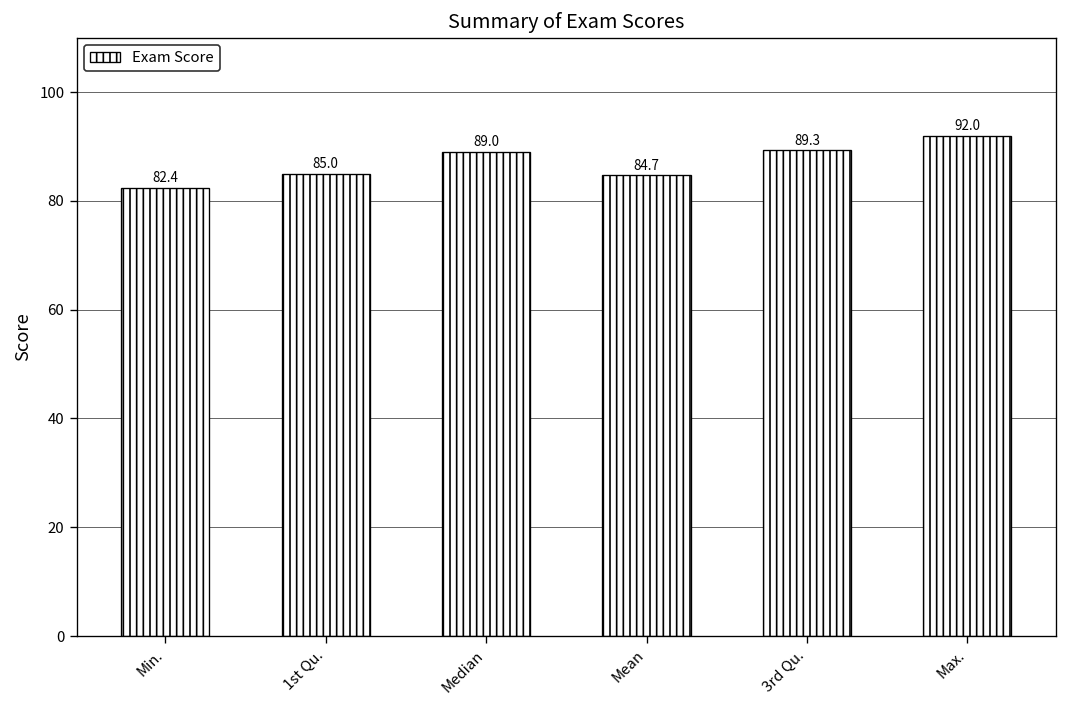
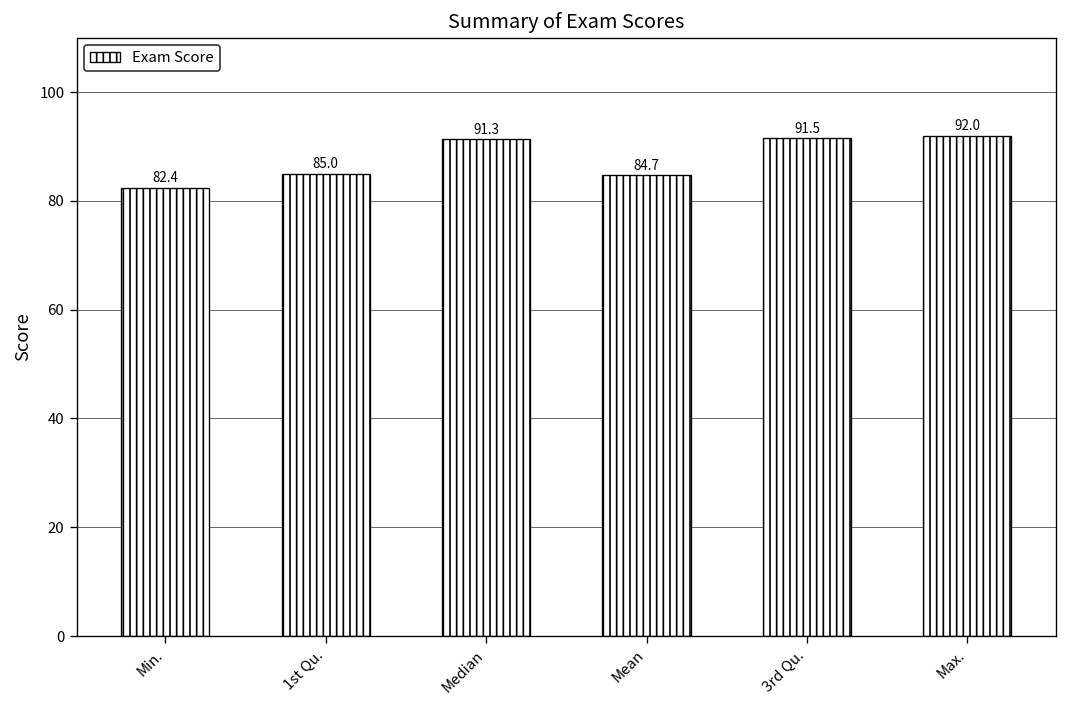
Median: 89.0 -> 91.3
3rd Qu.: 89.3 -> 91.5
